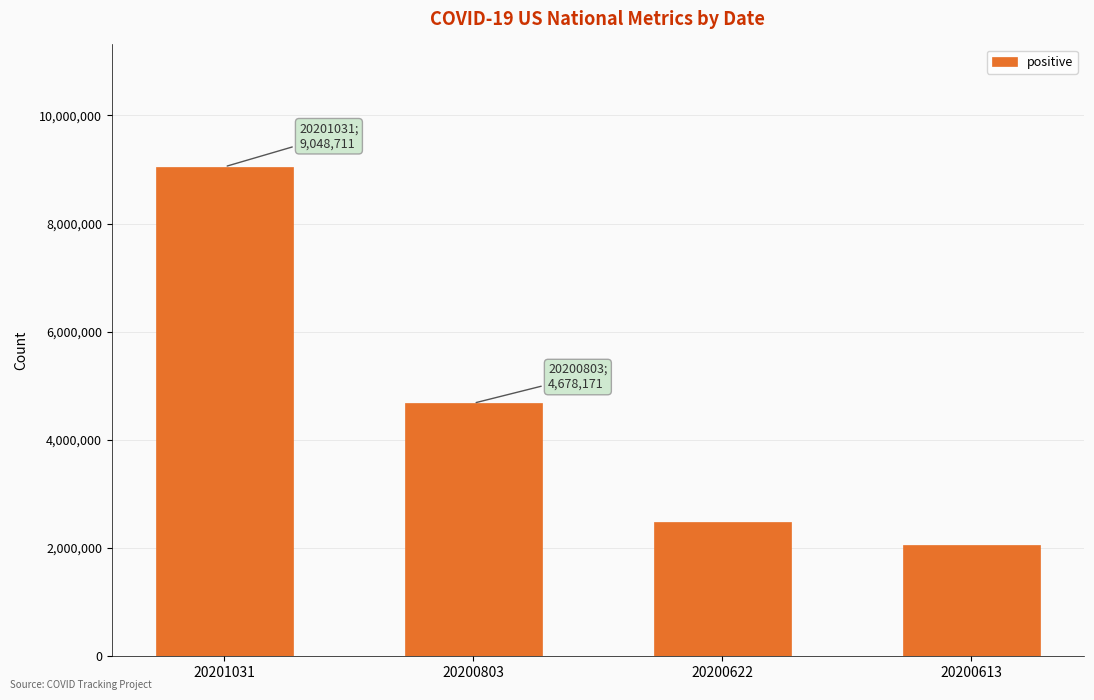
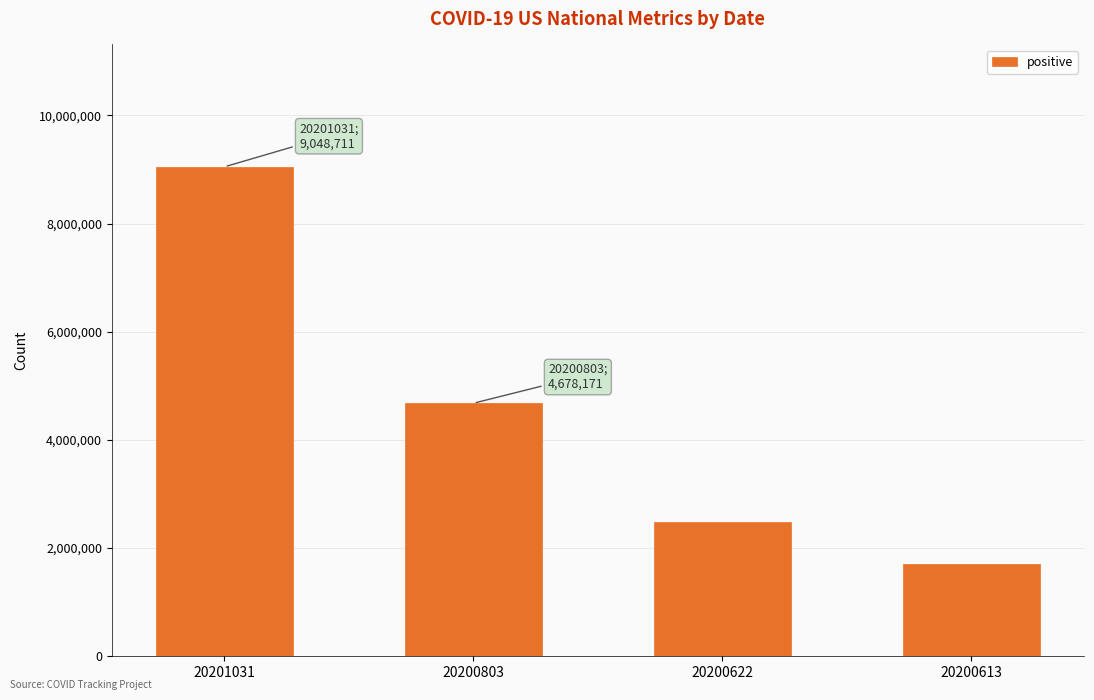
20200613: 2,100,000 -> 1,700,000
